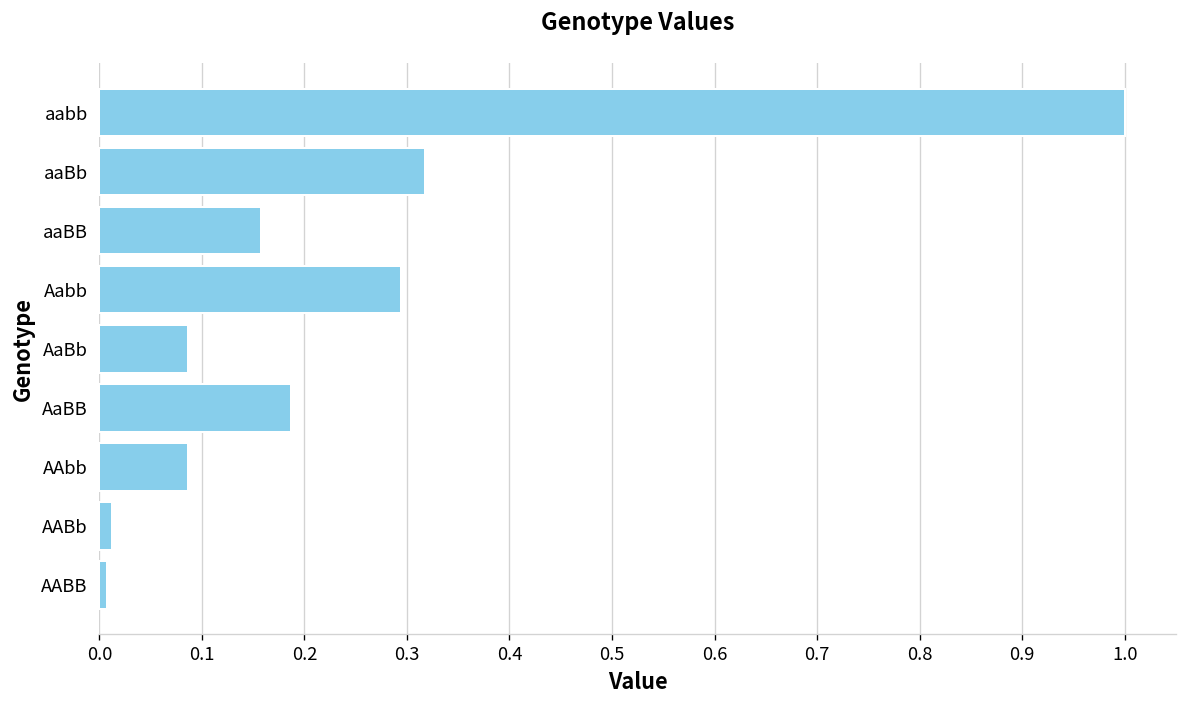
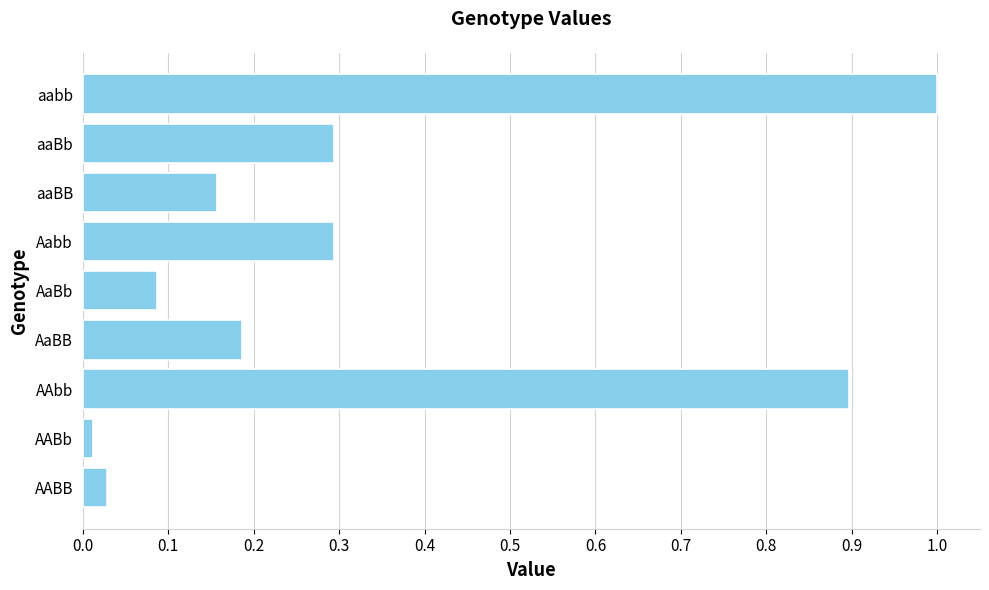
aaBb: 0.32 -> 0.29
AAbb: 0.09 -> 0.90
AABB: 0.01 -> 0.03
